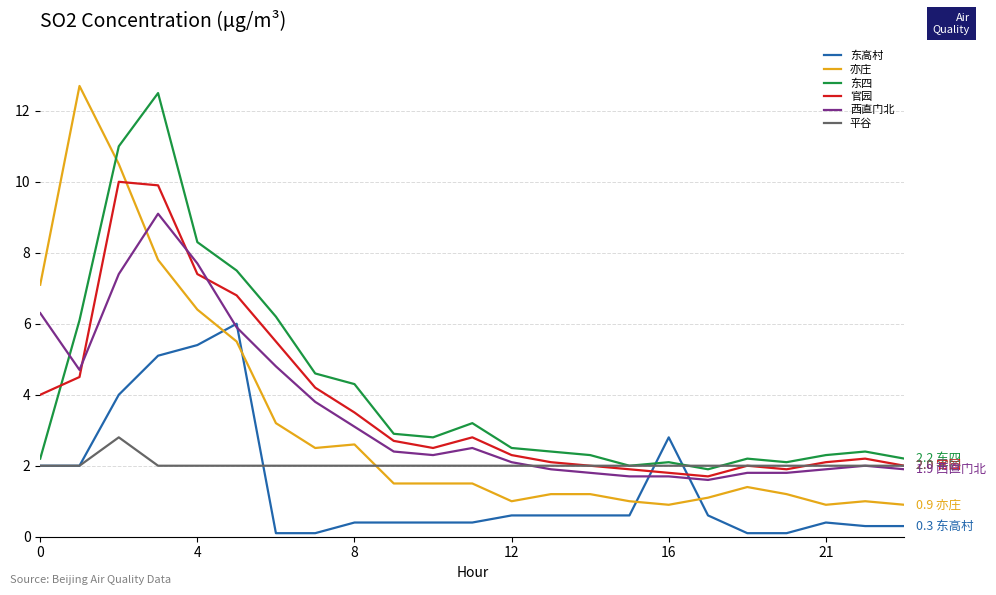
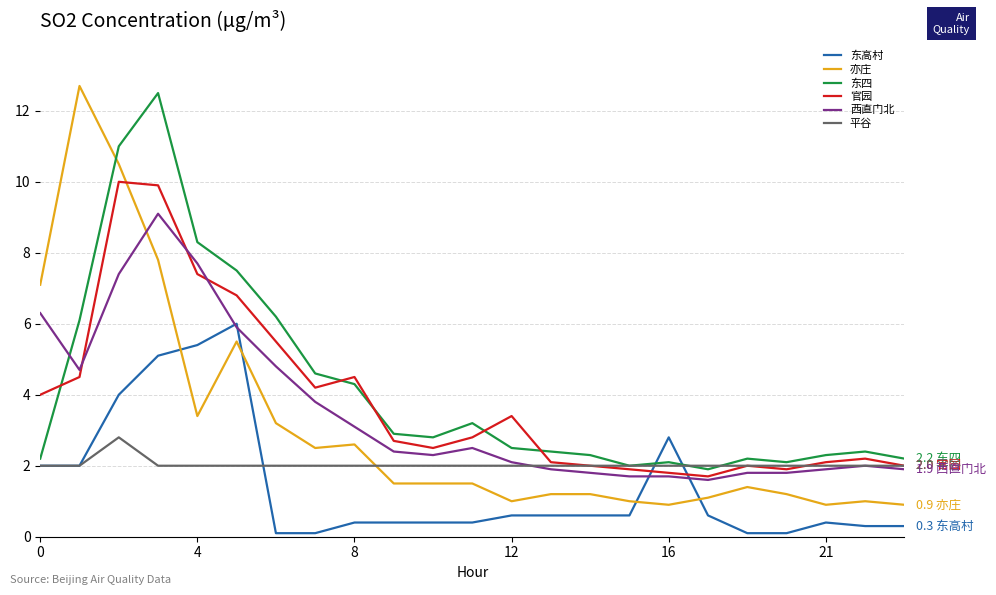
亦庄, 4: 6.4 -> 3.4
官园, 8: 3.5 -> 4.5
官园, 12: 2.3 -> 3.4
